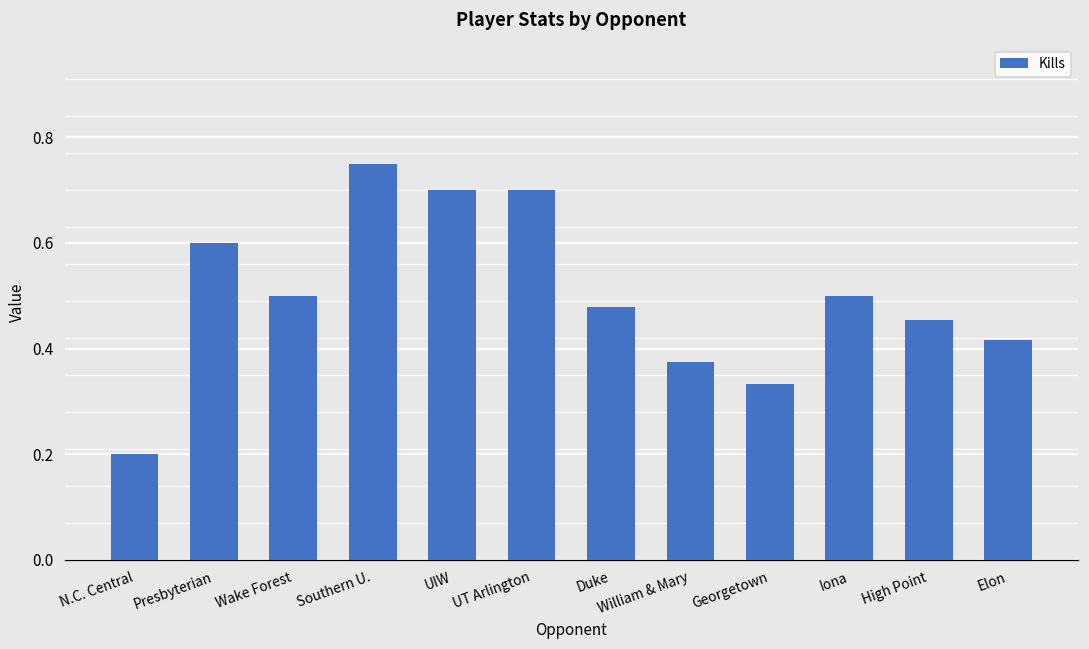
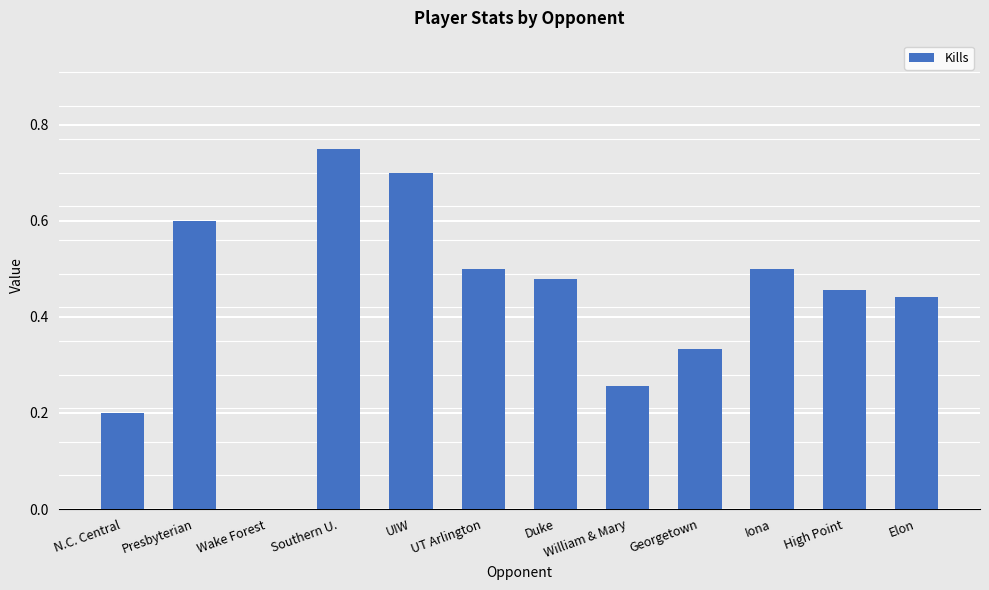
Wake Forest: 0.5 -> 0.0
UT Arlington: 0.7 -> 0.5
William & Mary: 0.38 -> 0.26
Elon: 0.42 -> 0.44
